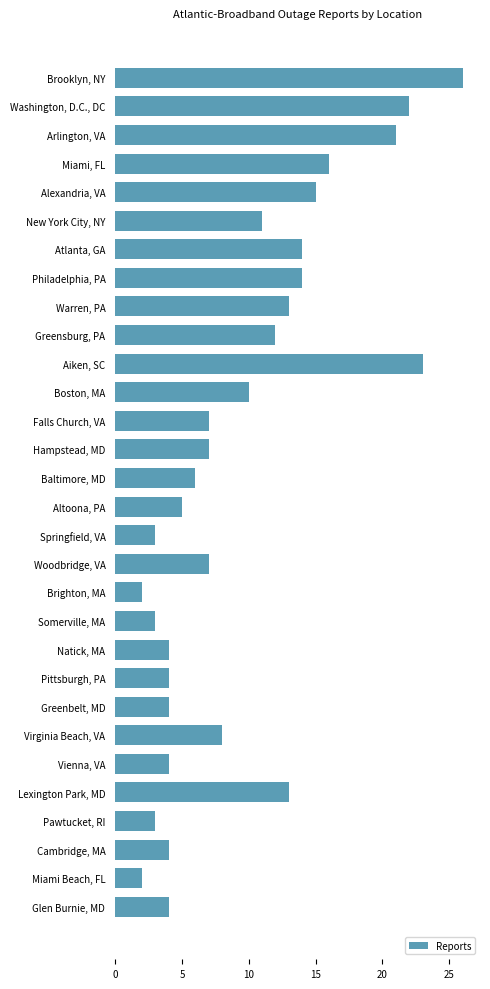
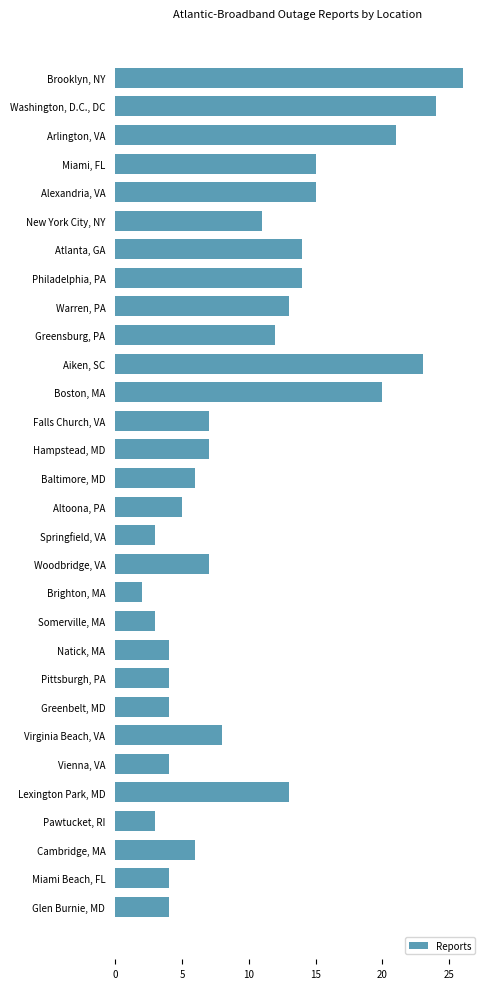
Washington, D.C., DC: 22 -> 24
Miami, FL: 16 -> 15
Boston, MA: 10 -> 20
Cambridge, MA: 4 -> 6
Miami Beach, FL: 2 -> 4
